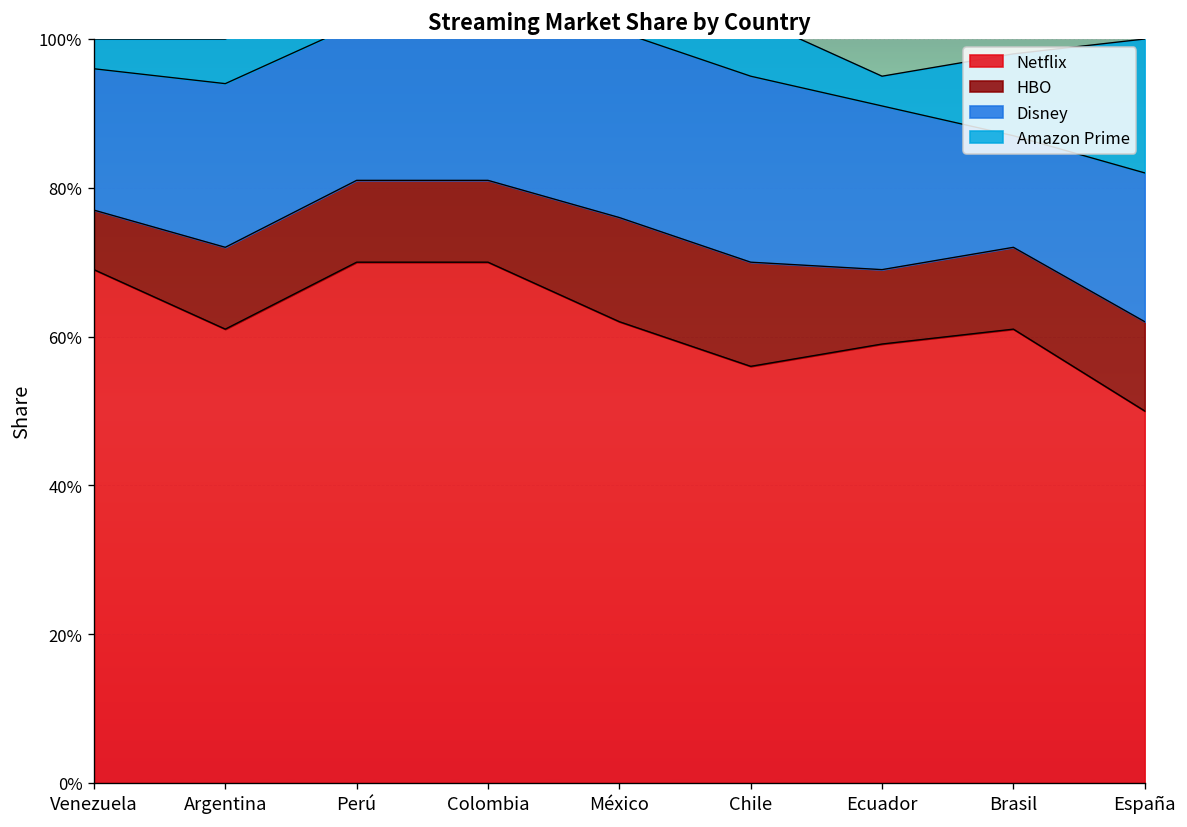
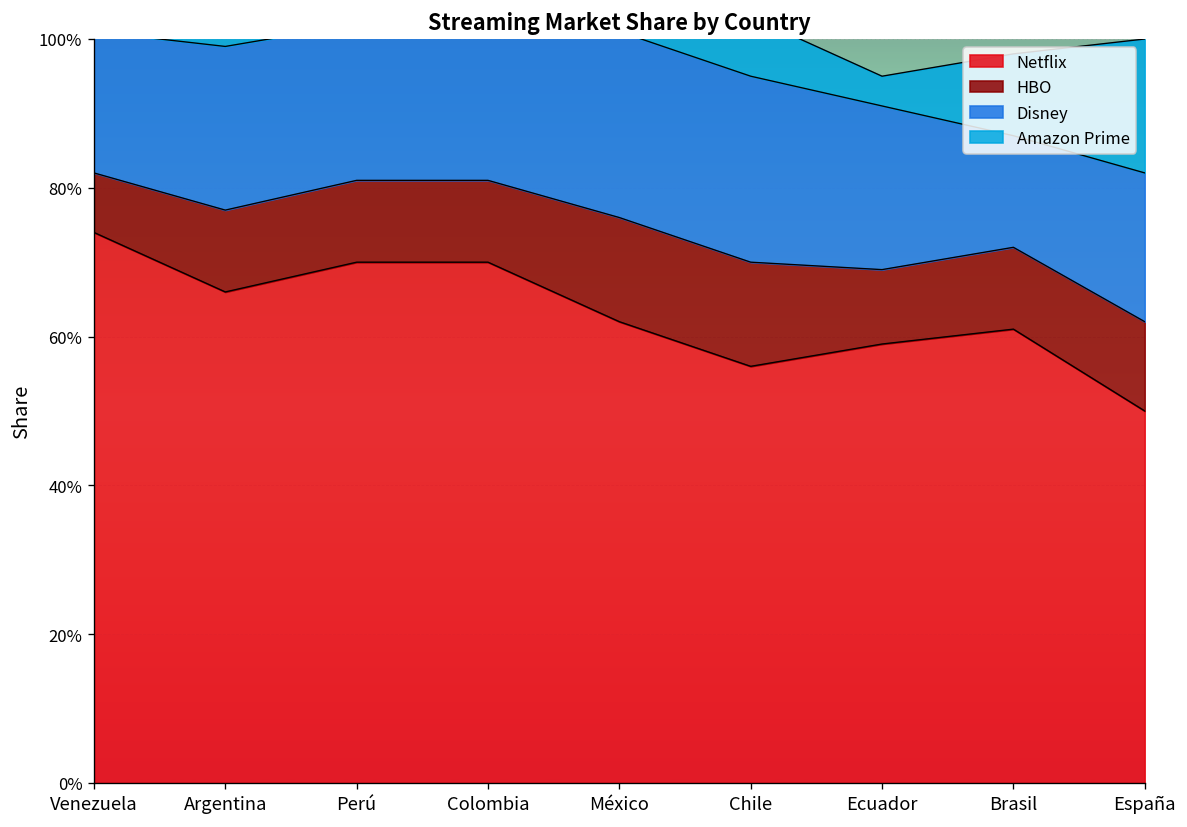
Netflix, Venezuela: 69% -> 74%
Netflix, Argentina: 61% -> 66%
